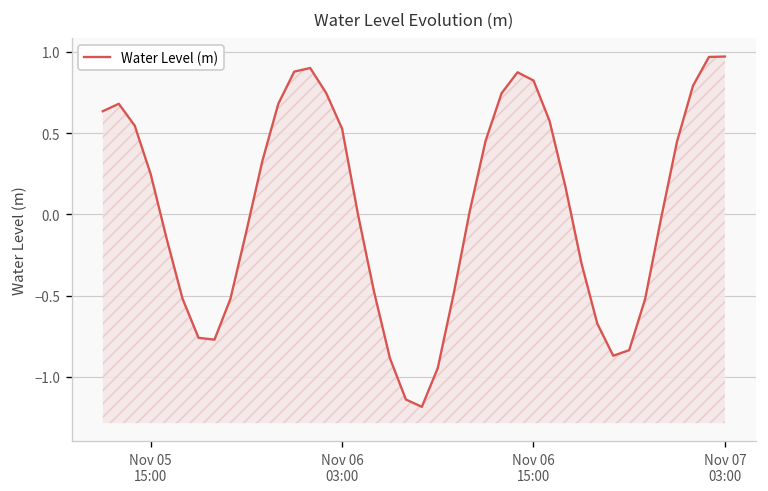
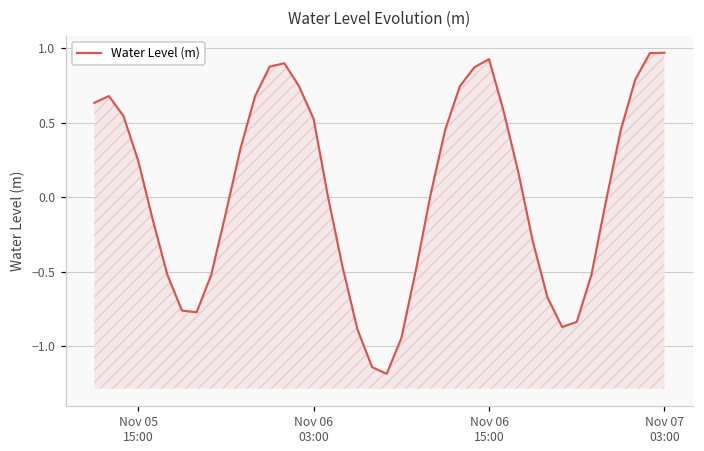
Nov 06 15:00: 0.82 -> 0.93
